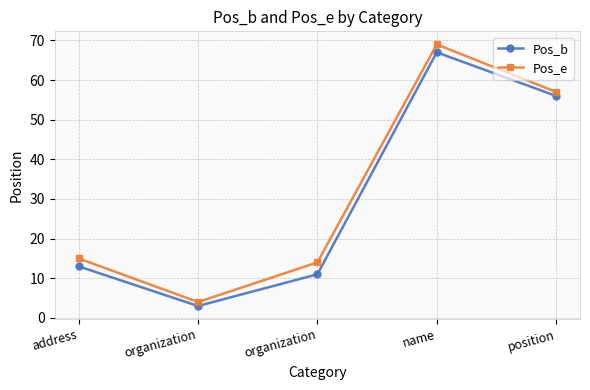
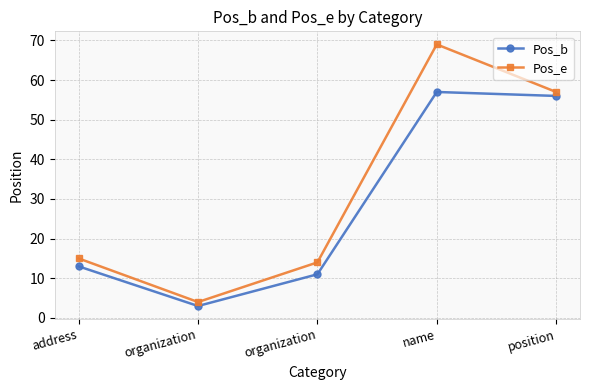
Pos_b, name: 67 -> 57
